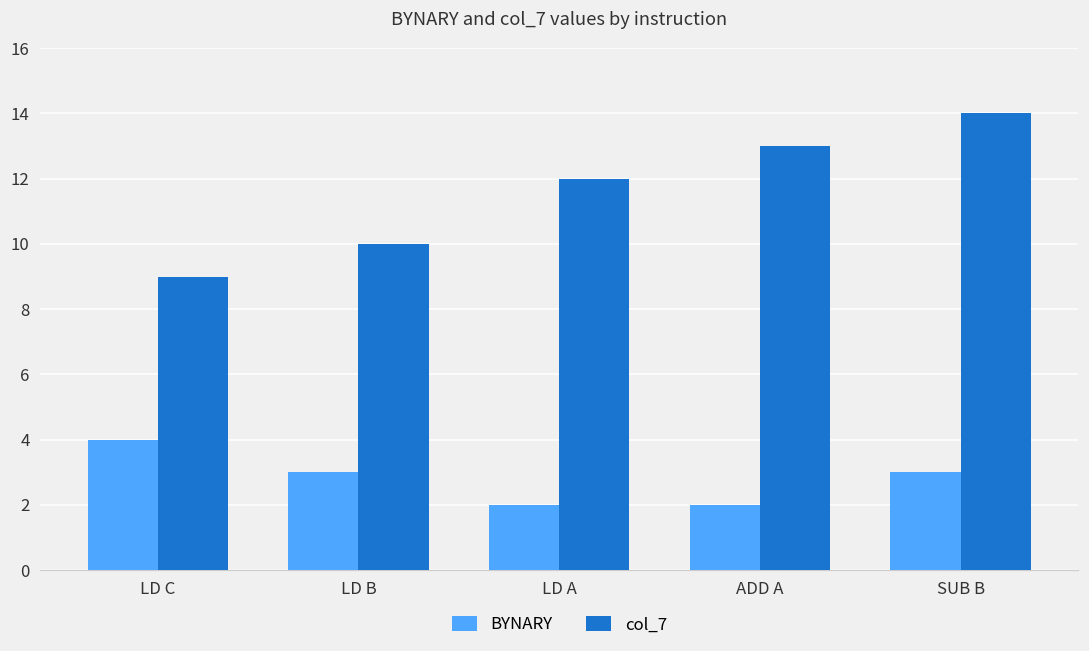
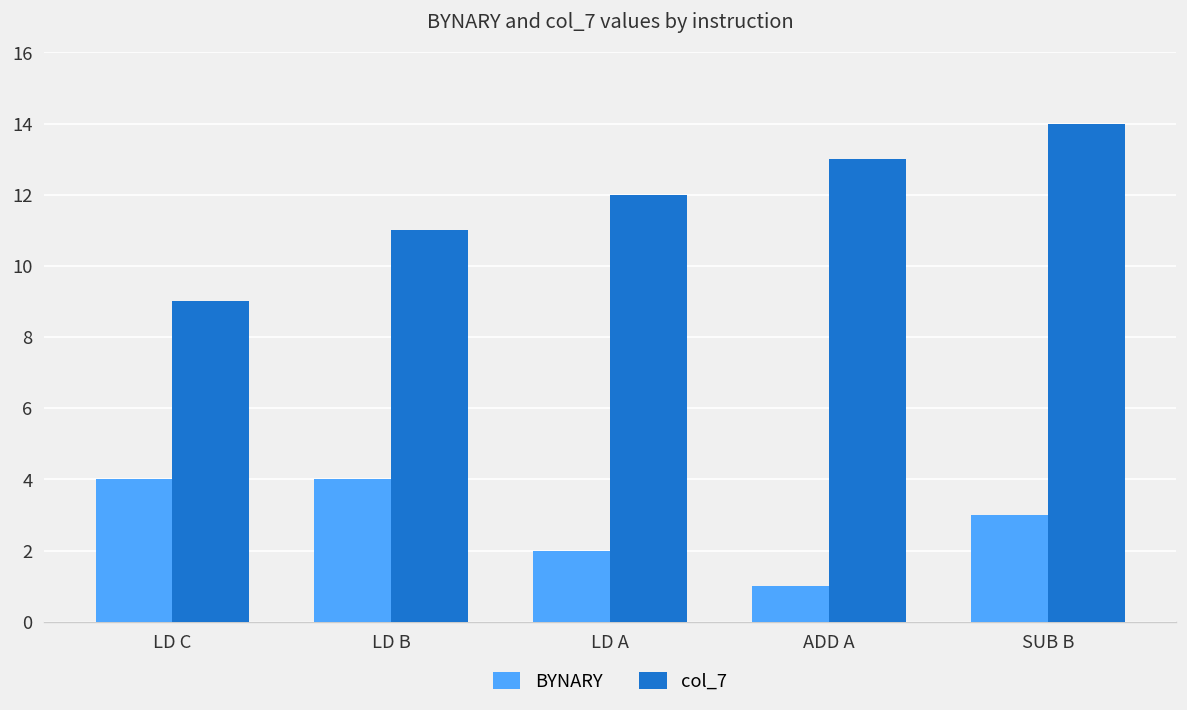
BYNARY, LD B: 3 -> 4
col_7, LD B: 10 -> 11
BYNARY, ADD A: 2 -> 1
